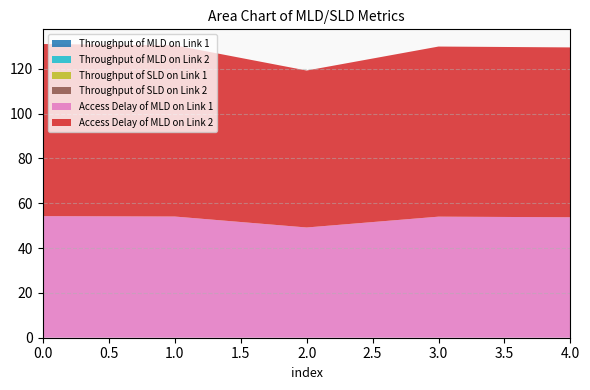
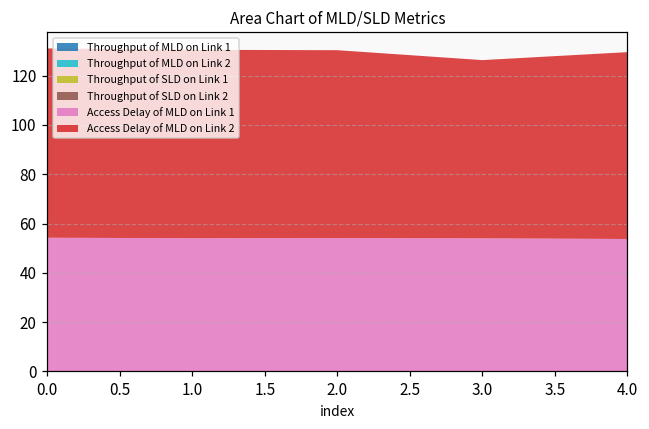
Access Delay of MLD on Link 1, 2.0: 49 -> 54
Access Delay of MLD on Link 2, 2.0: 70 -> 76
Access Delay of MLD on Link 2, 3.0: 76 -> 72
